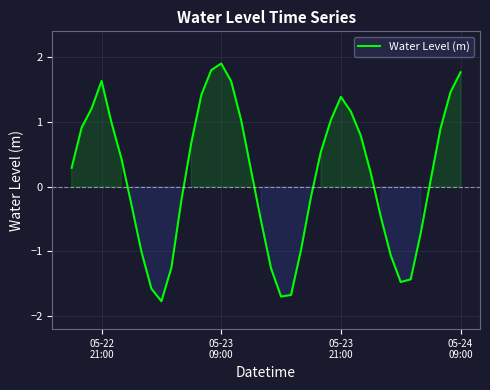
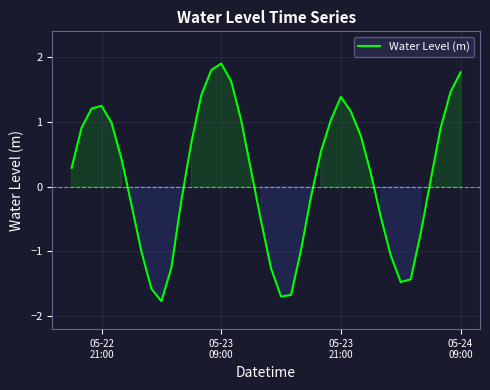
05-22 21:00: 1.6 -> 1.2
